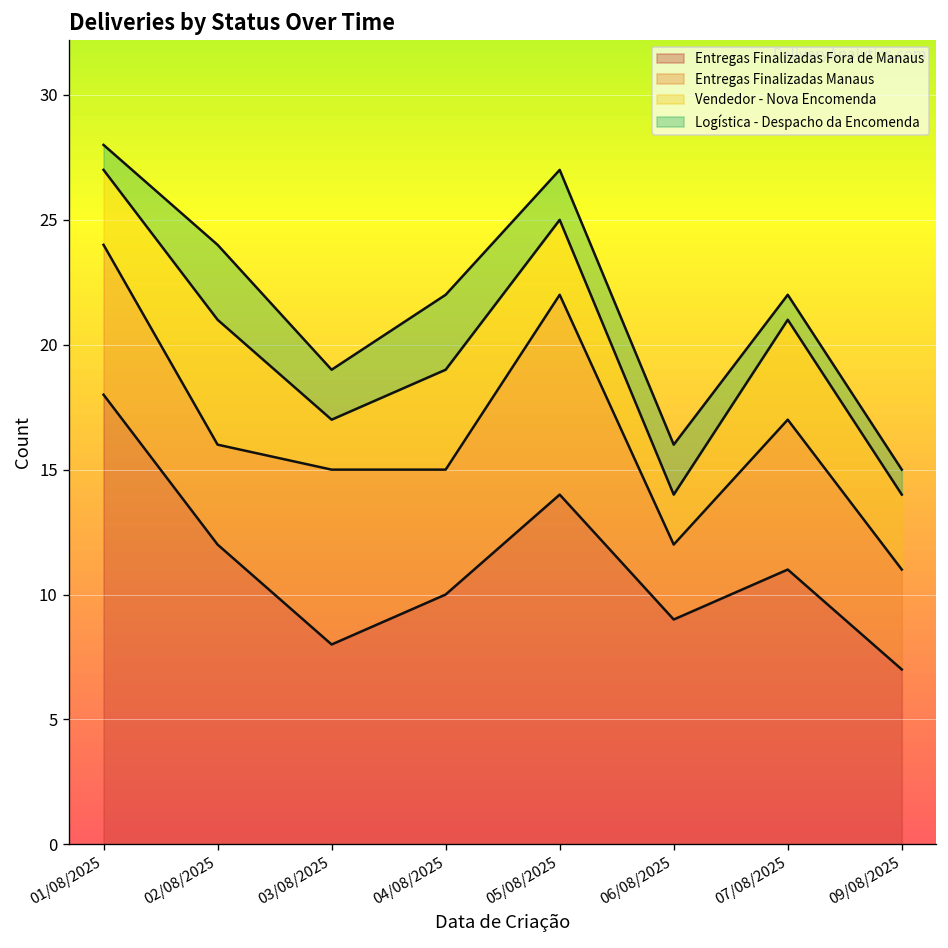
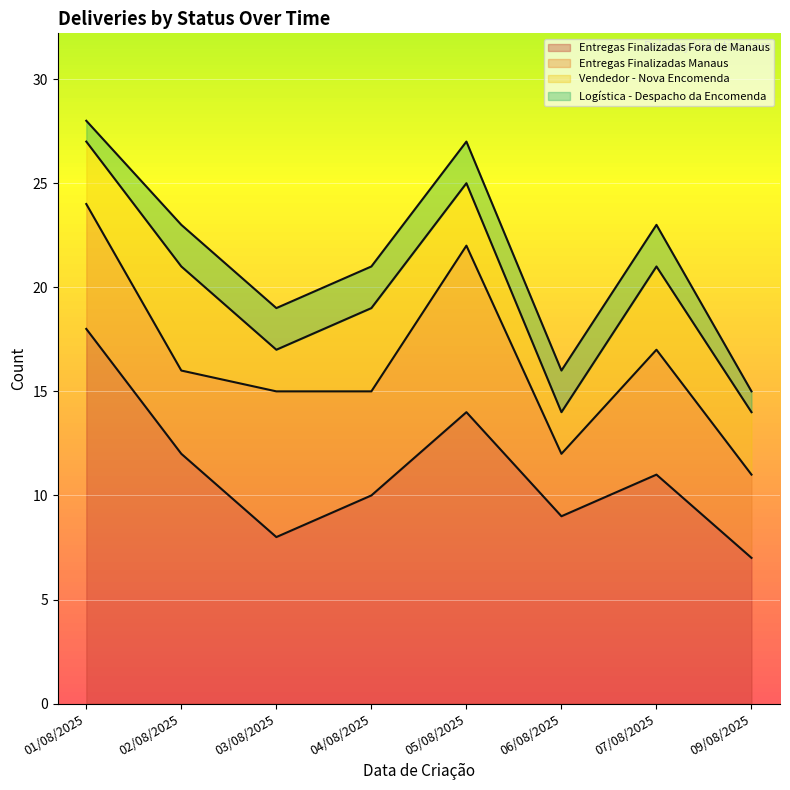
Logística - Despacho da Encomenda, 02/08/2025: 3 -> 2
Logística - Despacho da Encomenda, 04/08/2025: 3 -> 2
Logística - Despacho da Encomenda, 07/08/2025: 1 -> 2
